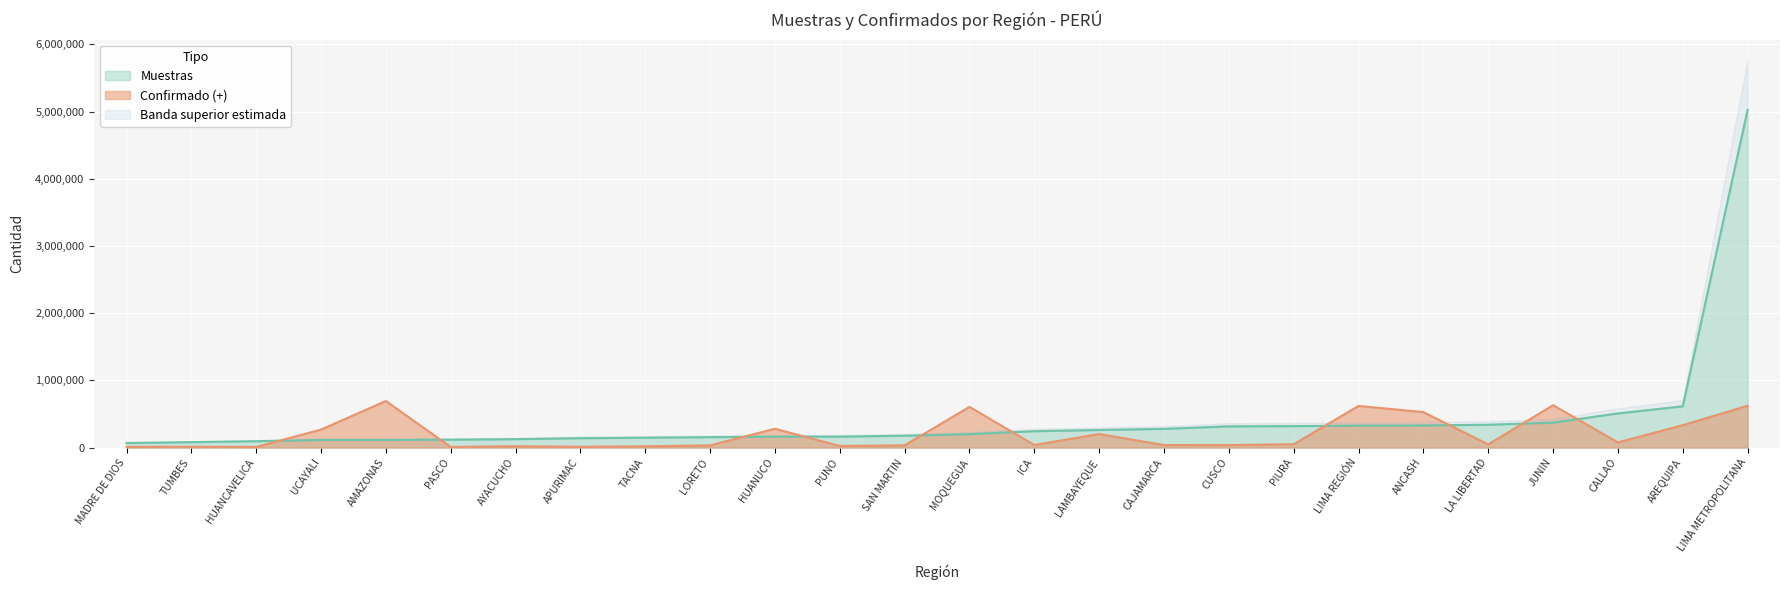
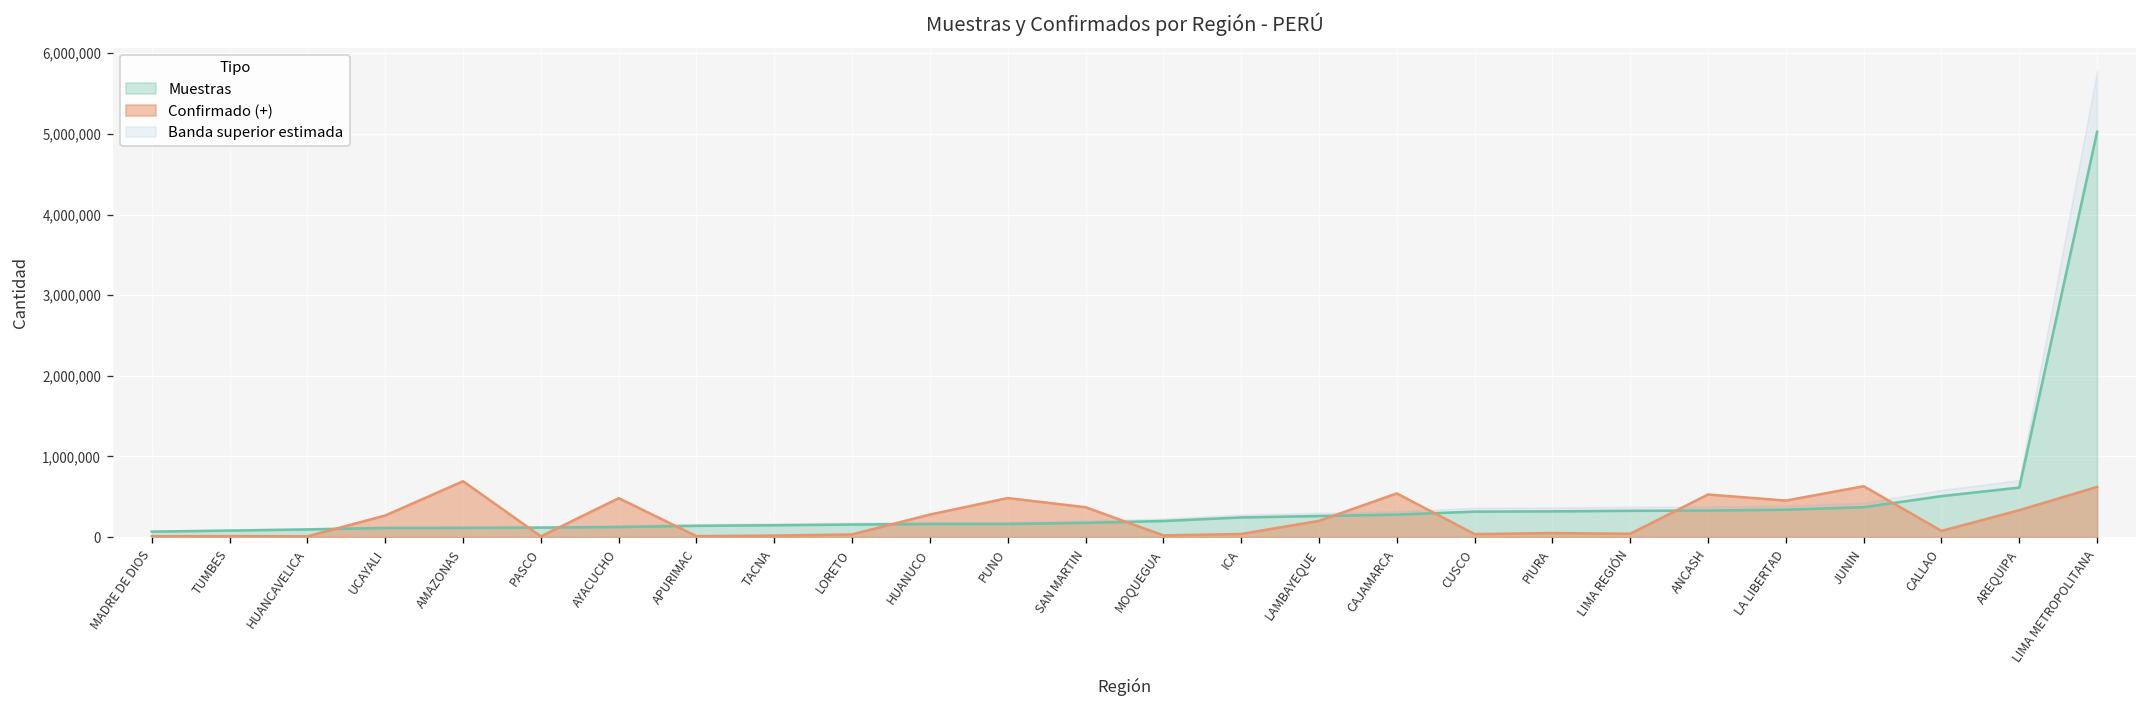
Confirmado (+), AYACUCHO: 0 -> 500,000
Confirmado (+), PUNO: 0 -> 500,000
Confirmado (+), SAN MARTIN: 0 -> 400,000
Confirmado (+), MOQUEGUA: 600,000 -> 0
Confirmado (+), CAJAMARCA: 0 -> 500,000
Confirmado (+), LIMA REGIÓN: 600,000 -> 0
Confirmado (+), LA LIBERTAD: 0 -> 500,000
